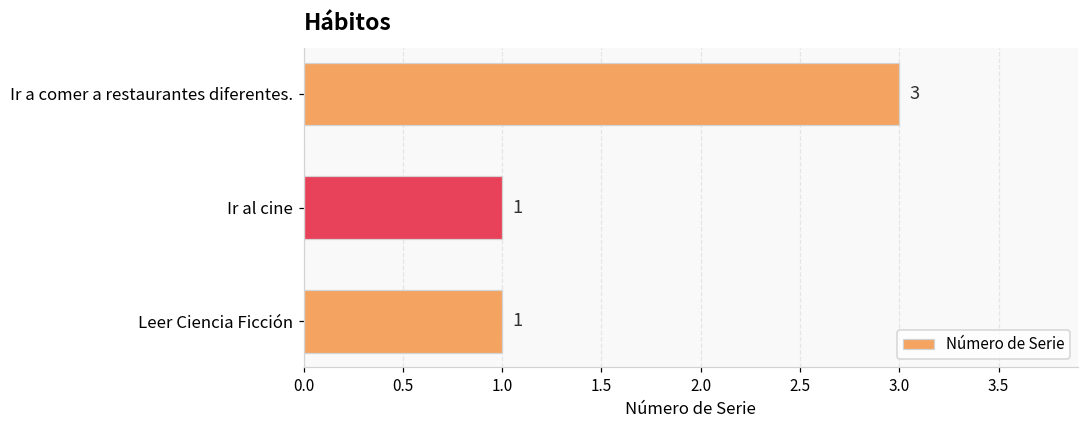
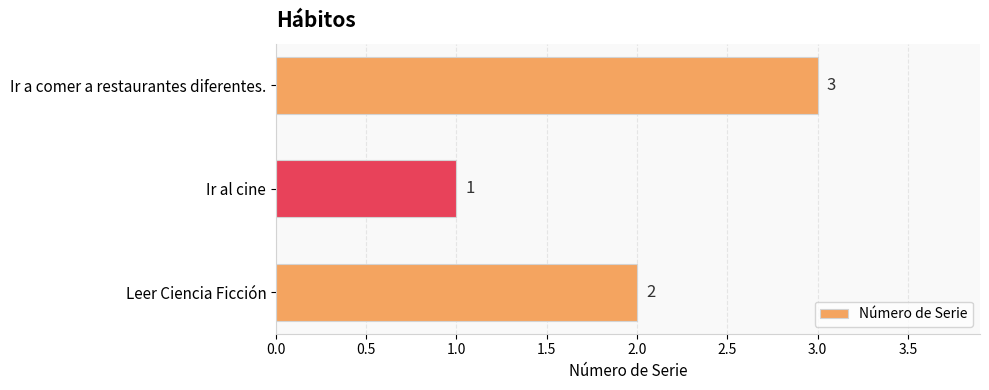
Leer Ciencia Ficción: 1 -> 2
